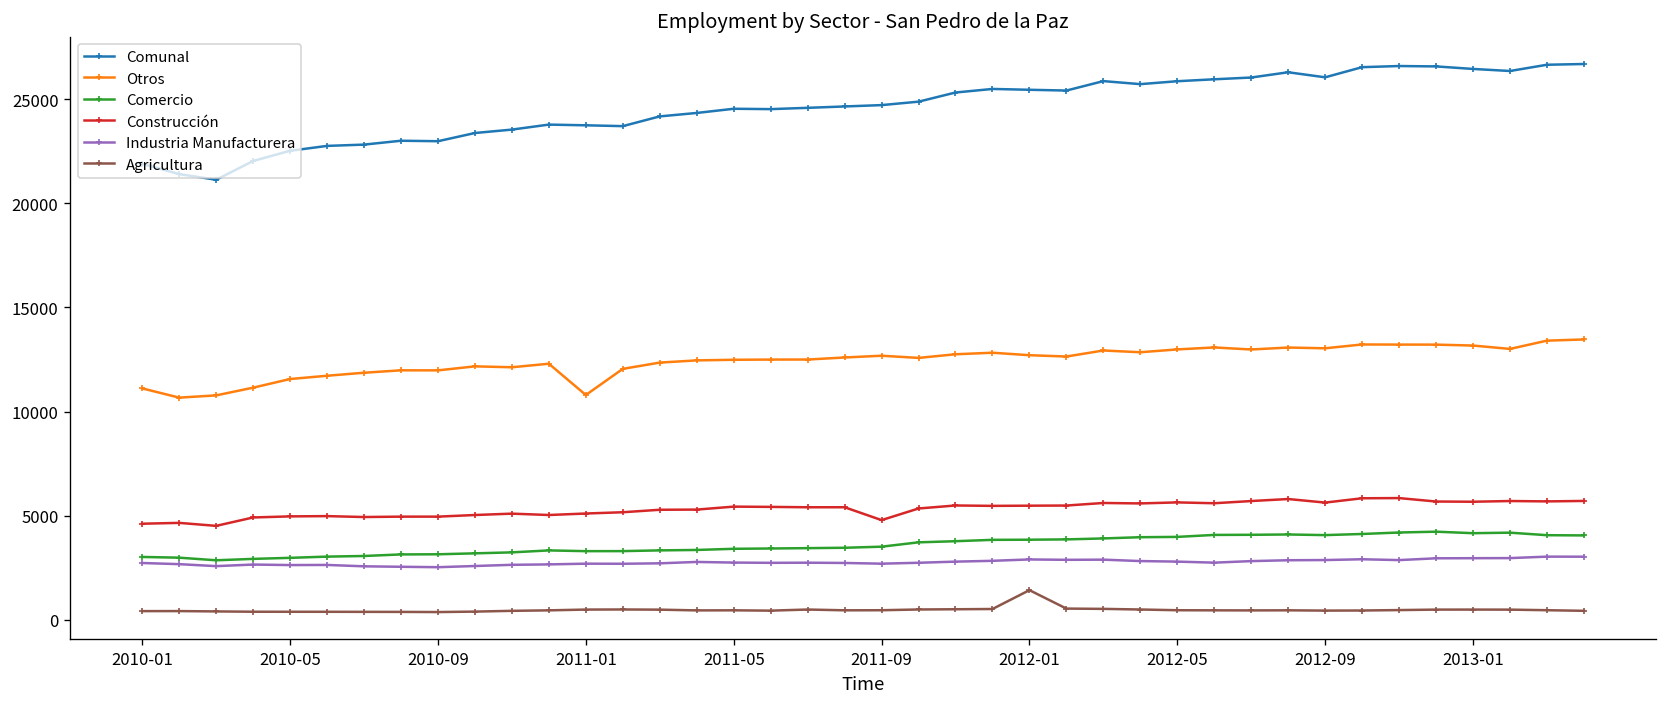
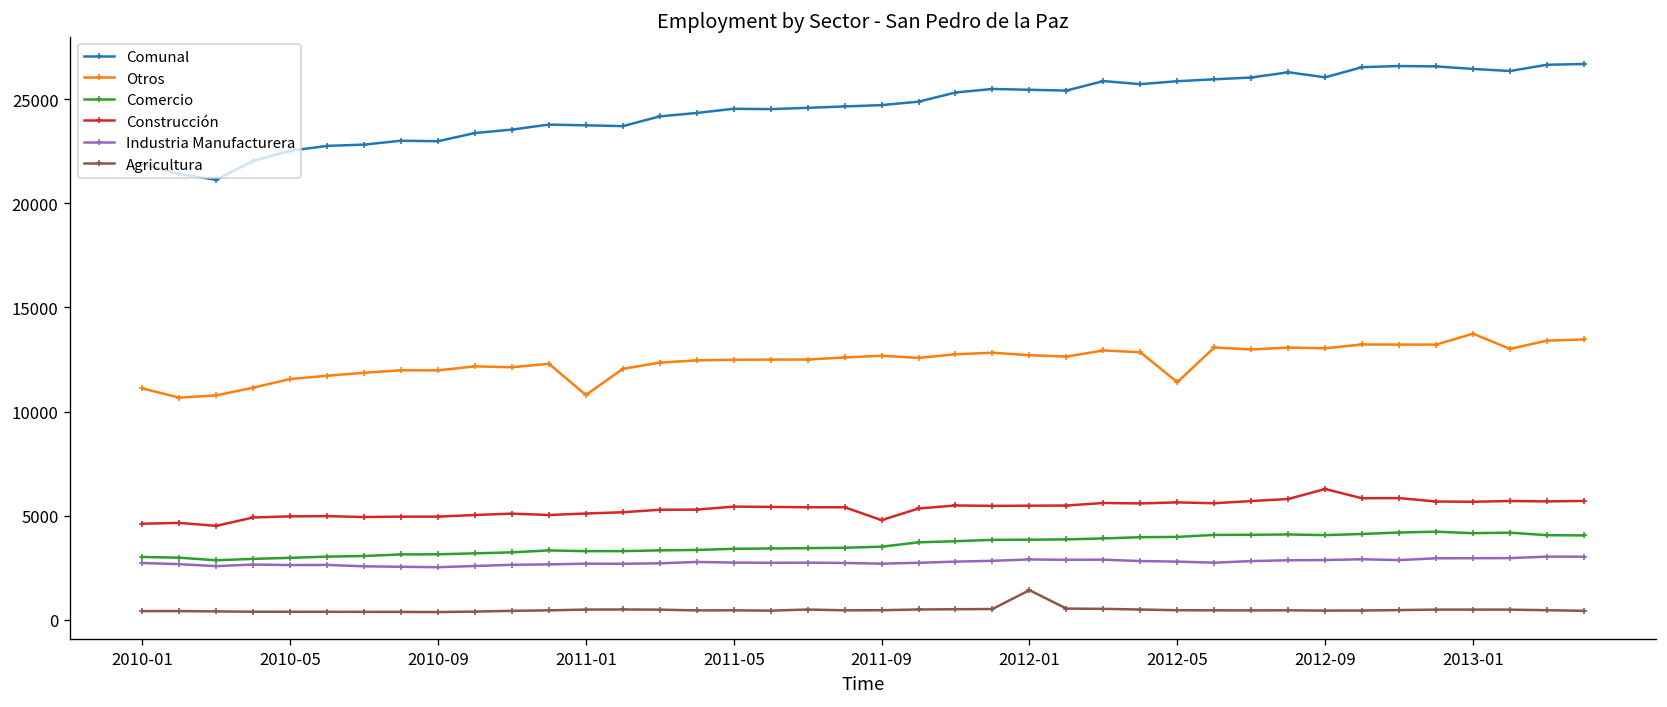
Otros, 2012-05: 13000 -> 11400
Construcción, 2012-09: 5600 -> 6300
Otros, 2013-01: 13200 -> 13700
